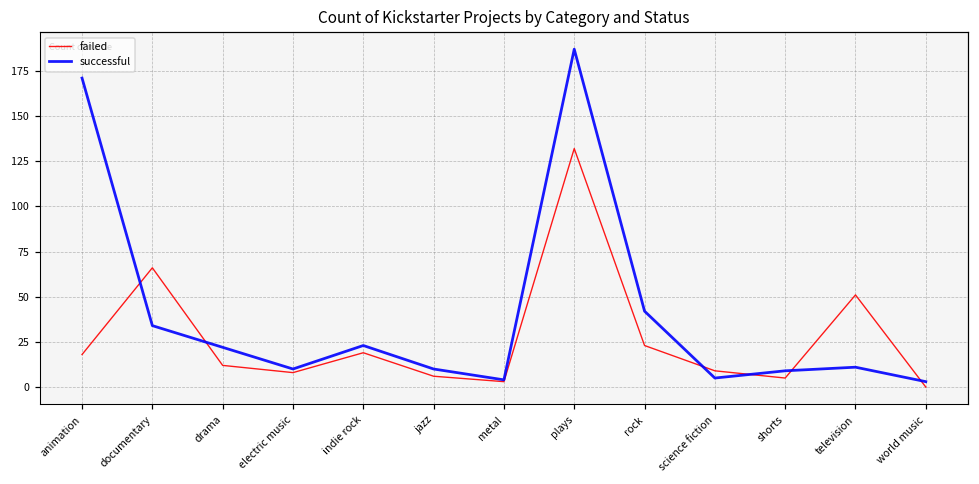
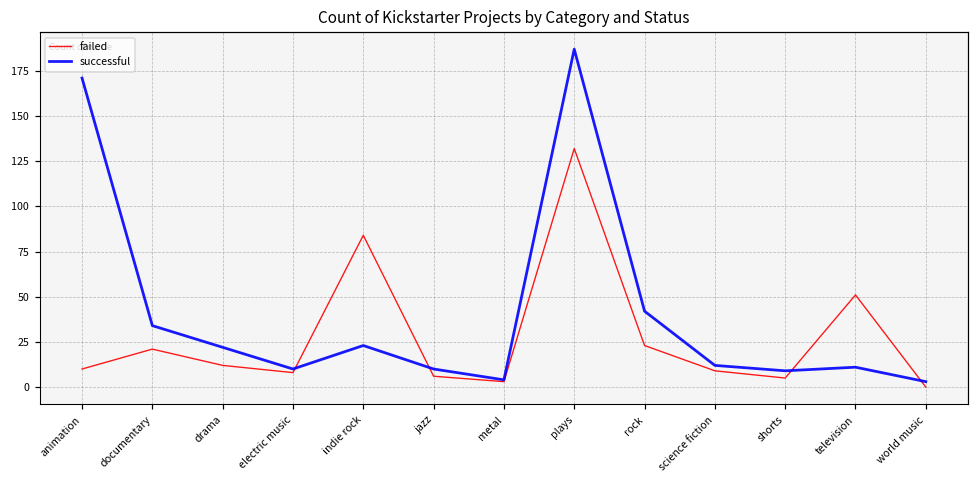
failed, animation: 18 -> 10
failed, documentary: 66 -> 21
failed, indie rock: 19 -> 84
successful, science fiction: 5 -> 12
